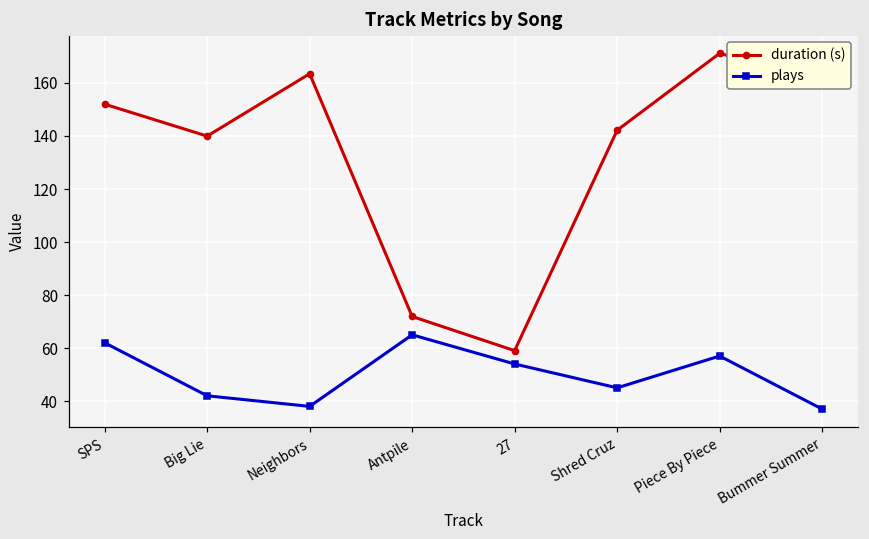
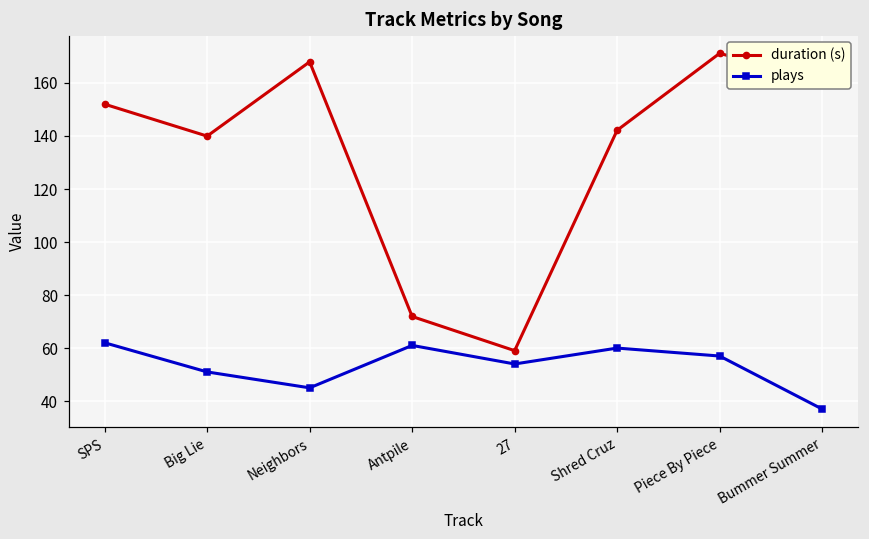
plays, Big Lie: 42 -> 51
duration (s), Neighbors: 163 -> 168
plays, Neighbors: 38 -> 45
plays, Antpile: 65 -> 61
plays, Shred Cruz: 45 -> 60
